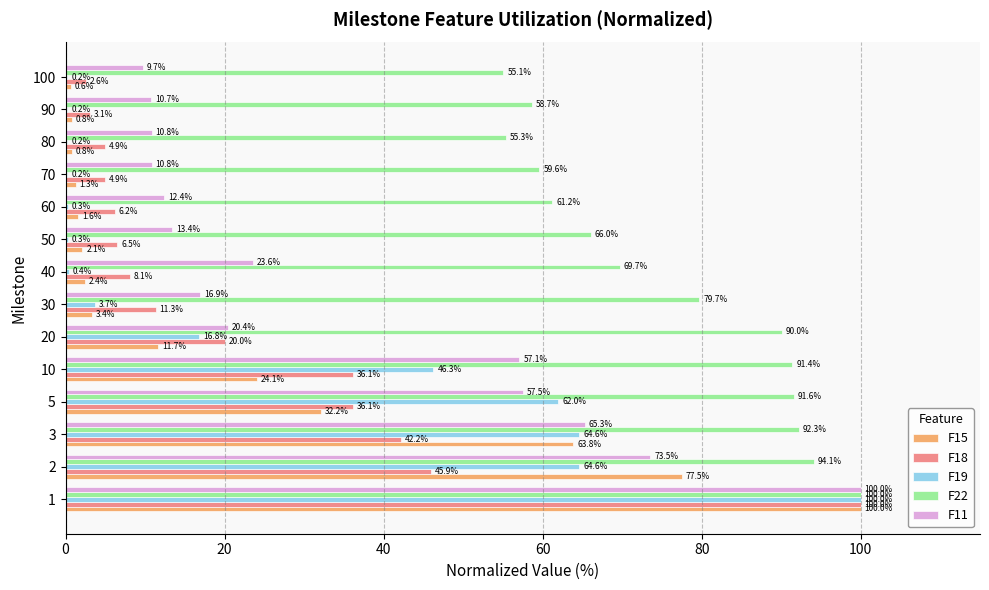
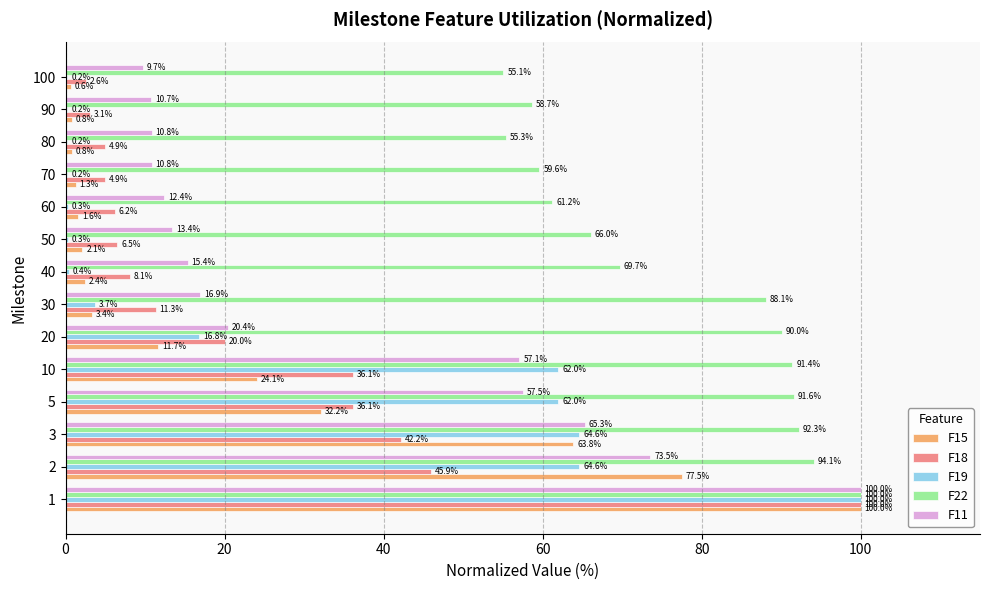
F11, 40: 23.6% -> 15.4%
F22, 30: 79.7% -> 88.1%
F19, 10: 46.3% -> 62.0%
